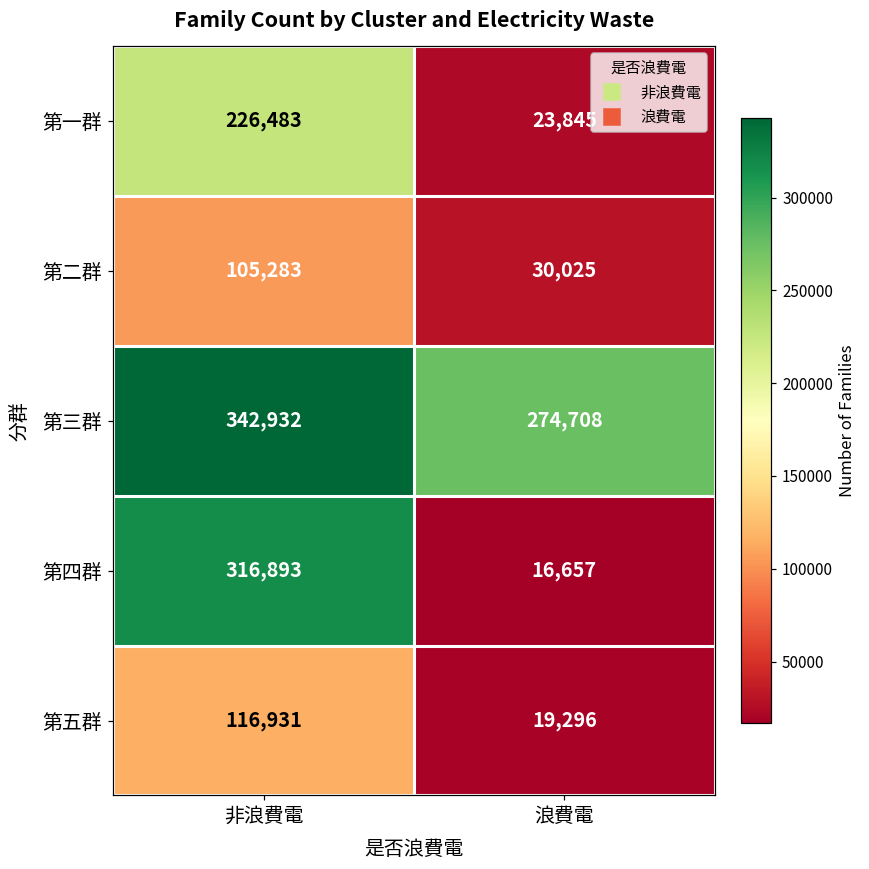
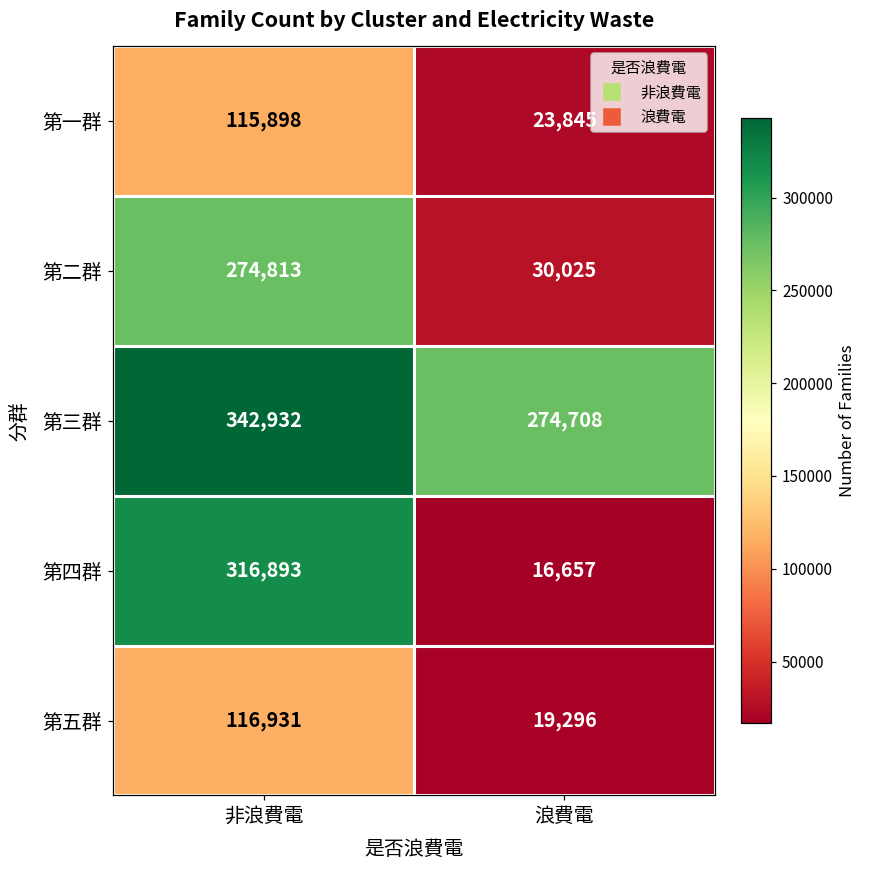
第一群, 非浪費電: 226,483 -> 115,898
第二群, 非浪費電: 105,283 -> 274,813
